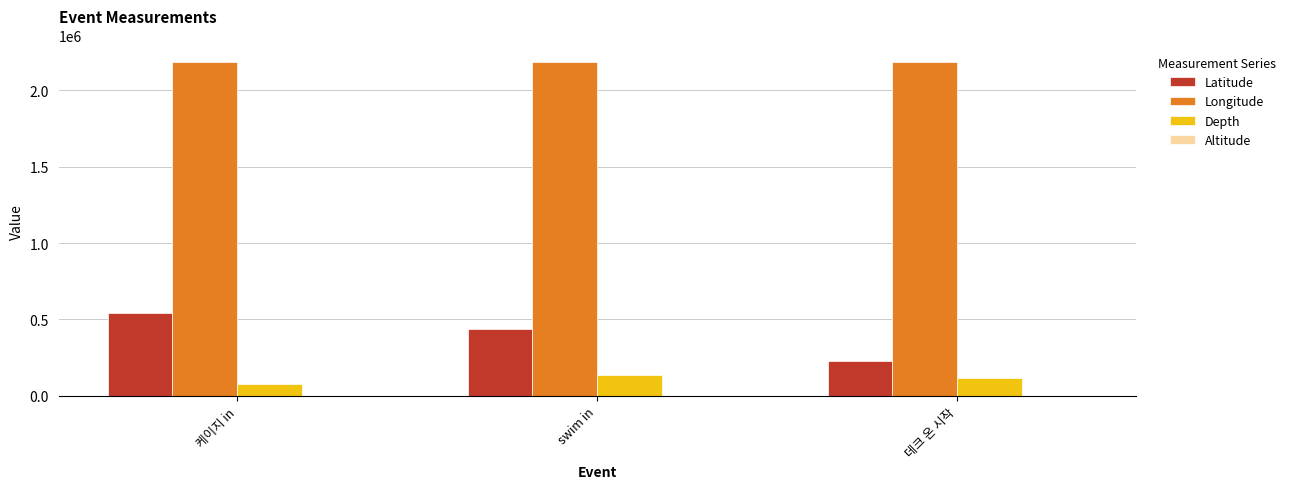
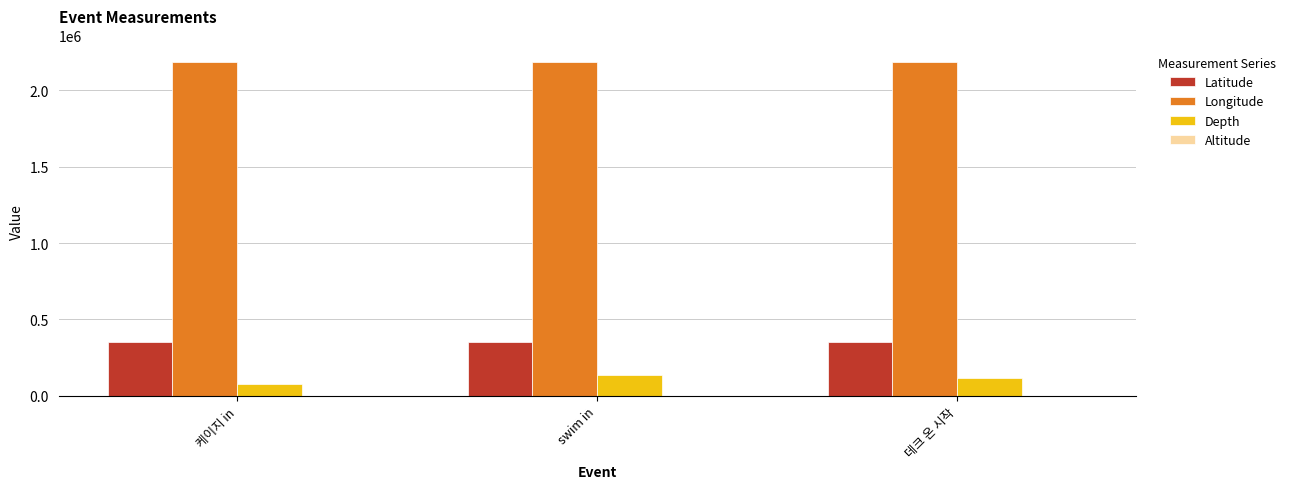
Latitude, 케이지 in: 540000 -> 360000
Latitude, swim in: 440000 -> 350000
Latitude, 데크 온 시작: 230000 -> 350000
